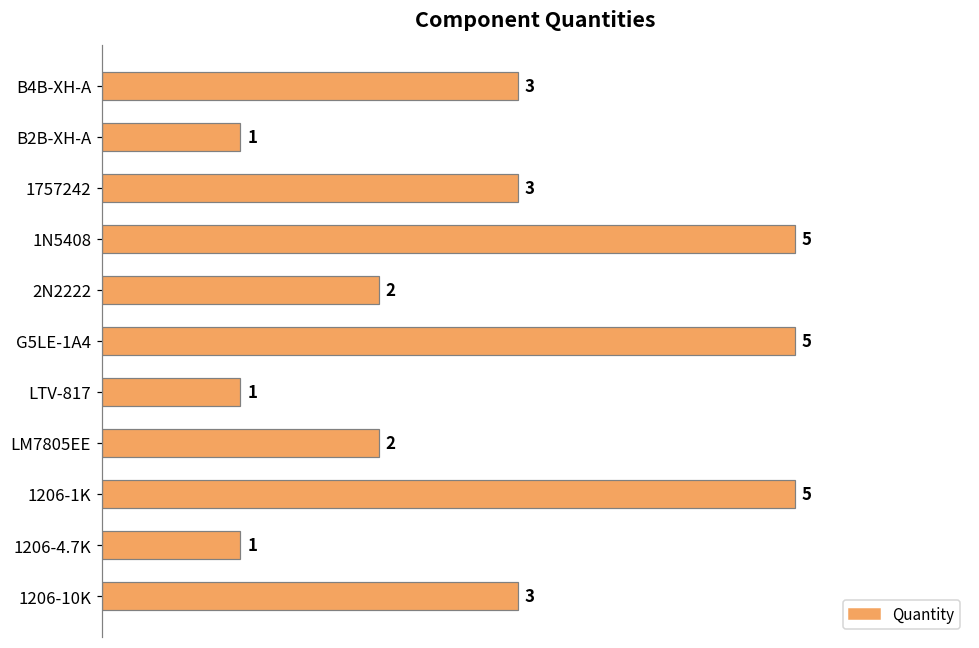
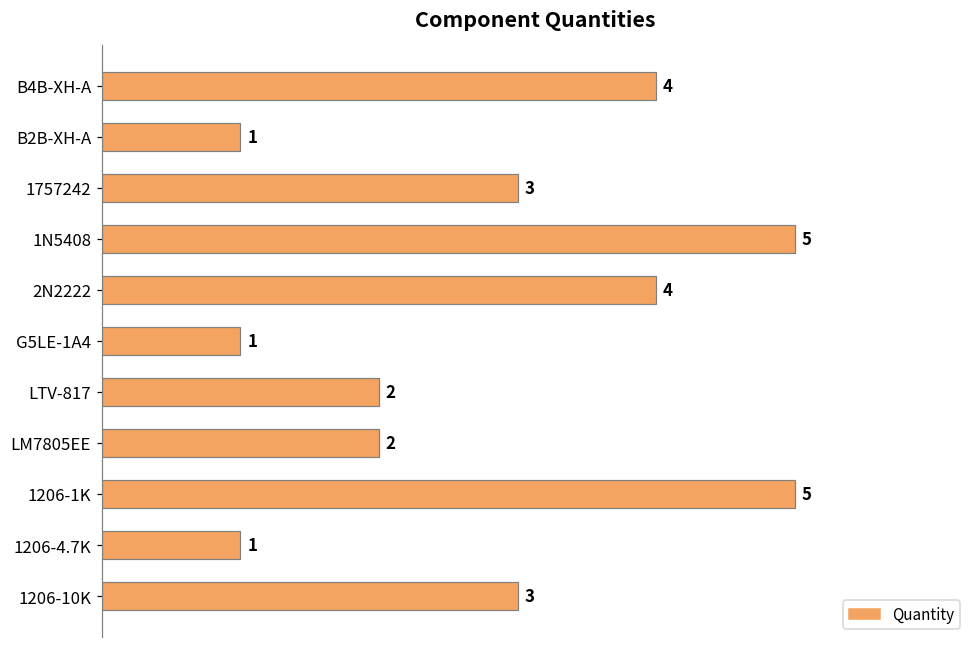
B4B-XH-A: 3 -> 4
2N2222: 2 -> 4
G5LE-1A4: 5 -> 1
LTV-817: 1 -> 2
